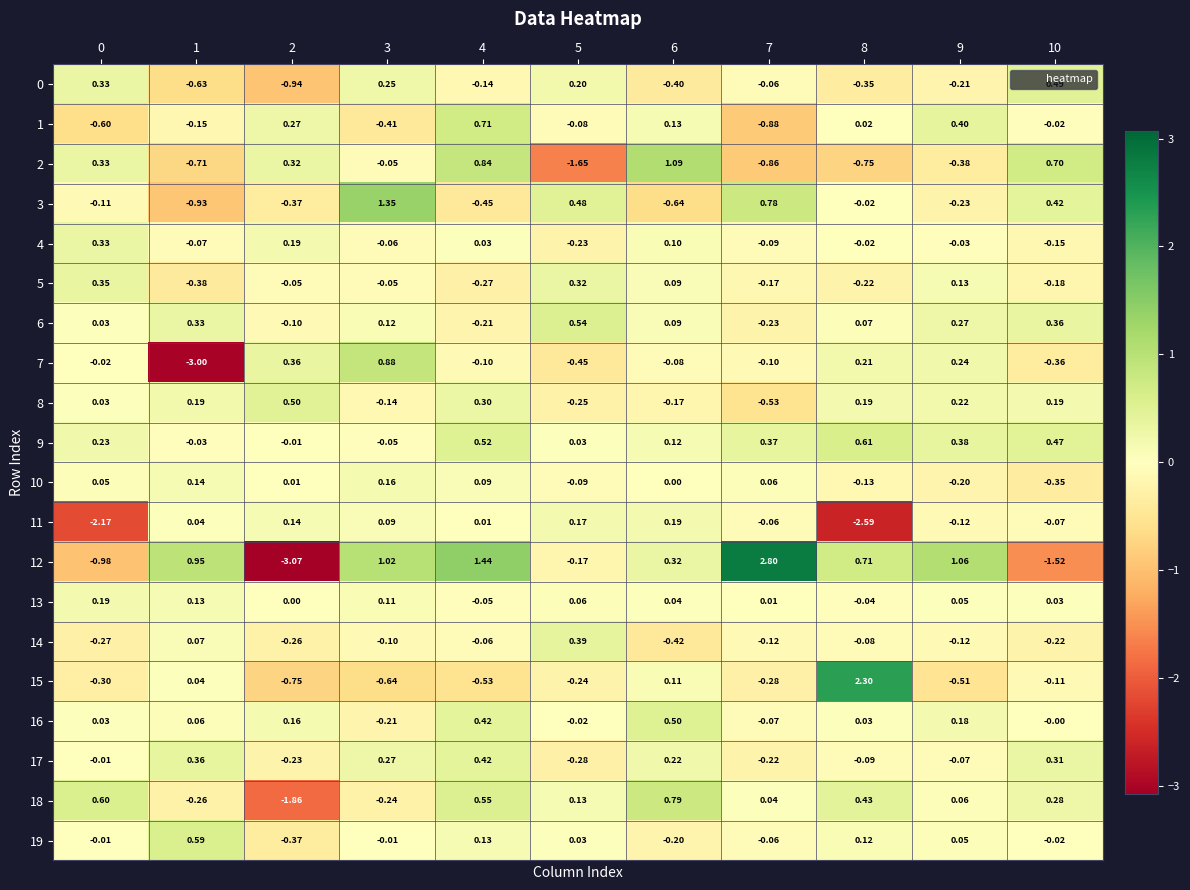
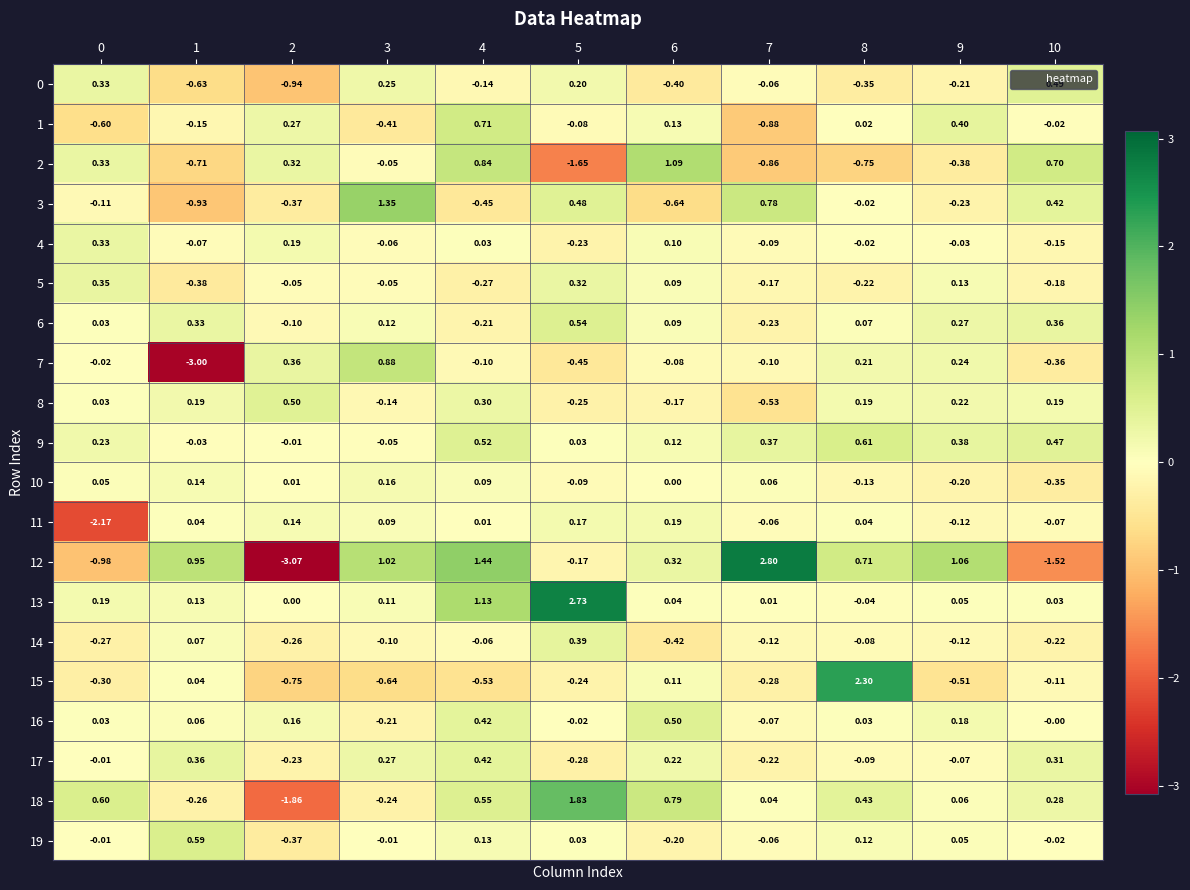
11, 8: -2.59 -> 0.04
13, 4: -0.05 -> 1.13
13, 5: 0.06 -> 2.73
18, 5: 0.13 -> 1.83
